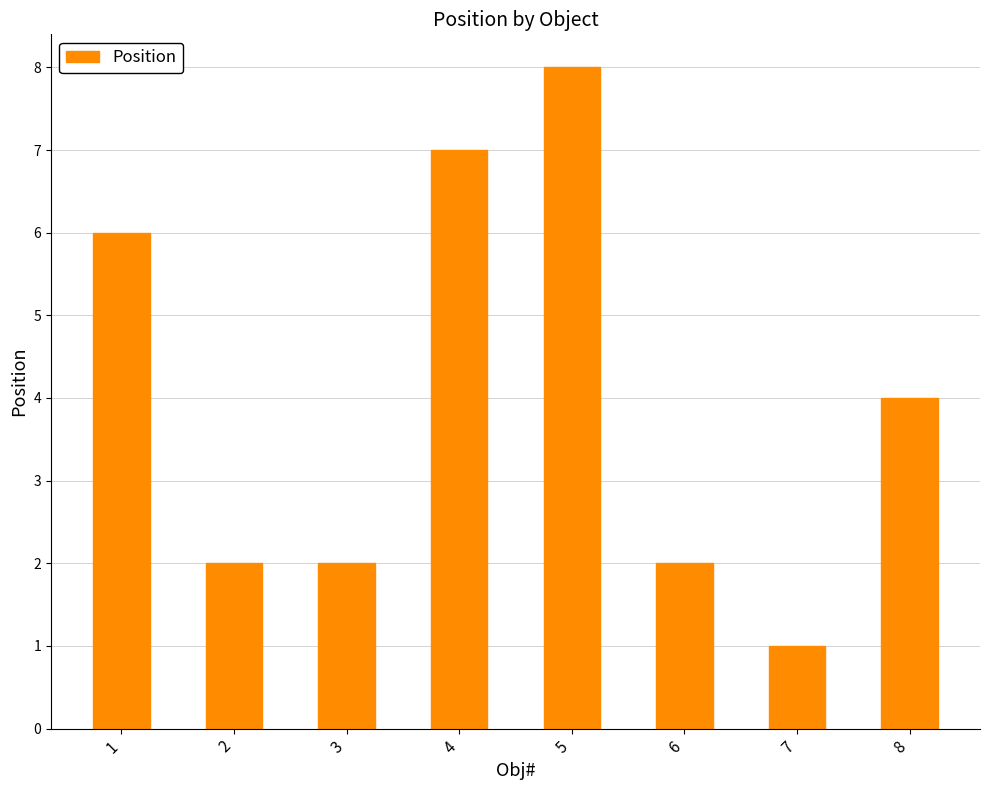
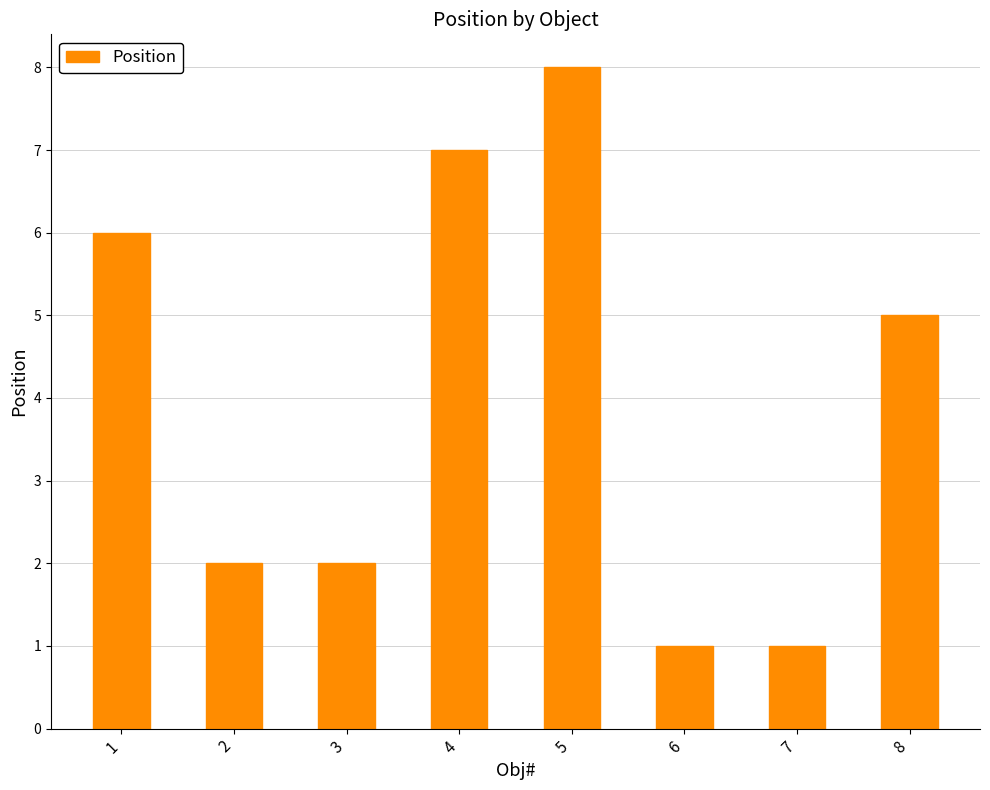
6: 2 -> 1
8: 4 -> 5
